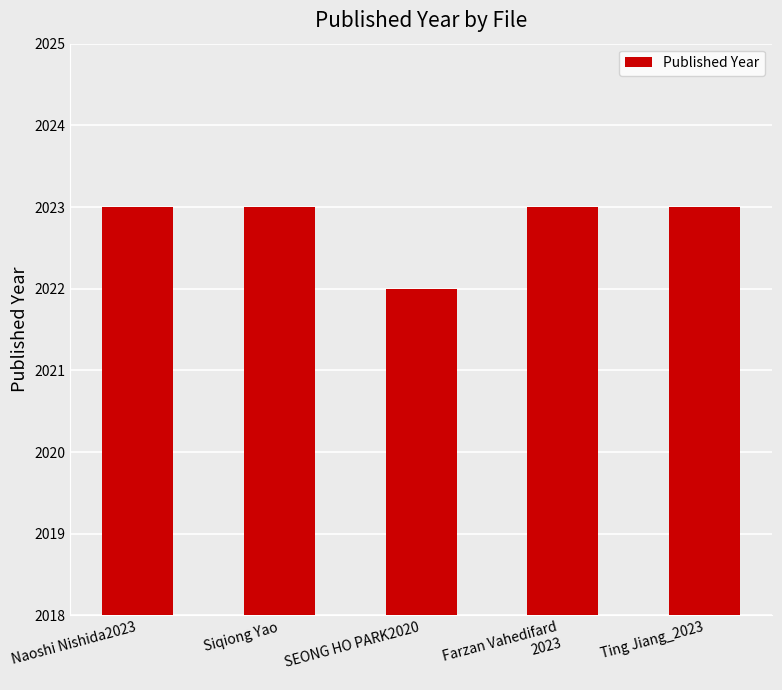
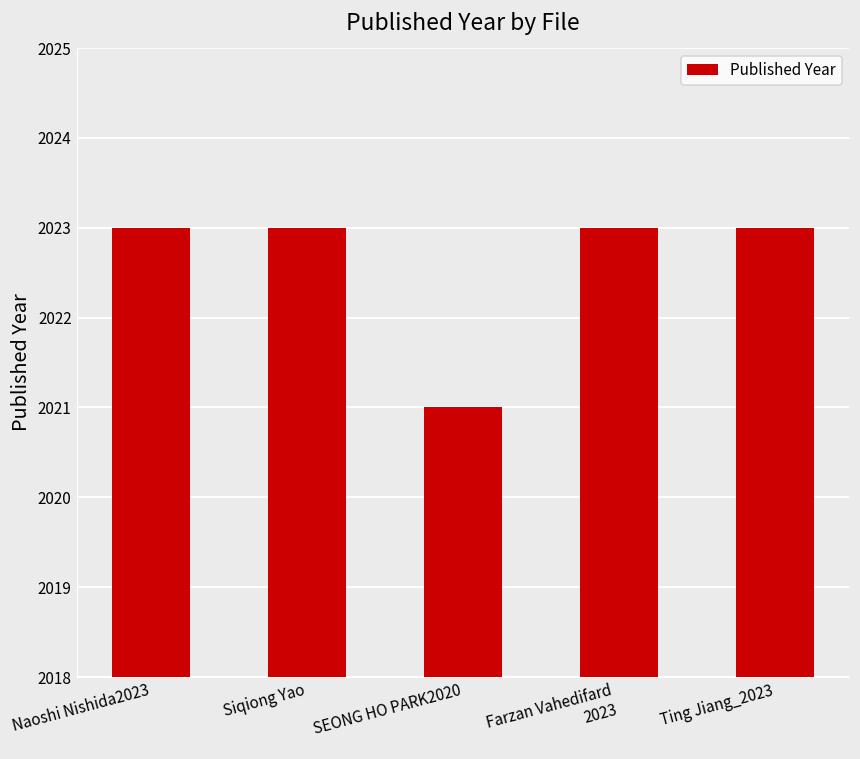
SEONG HO PARK2020: 2022 -> 2021
